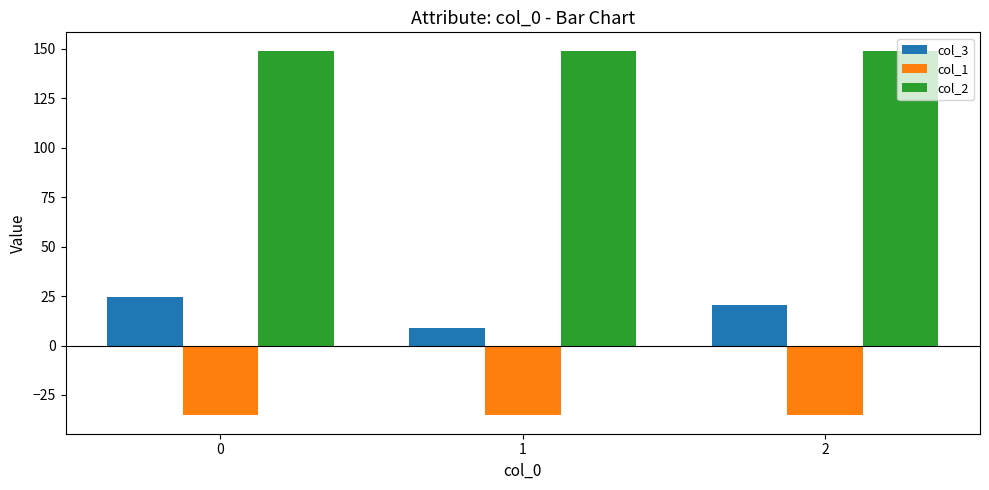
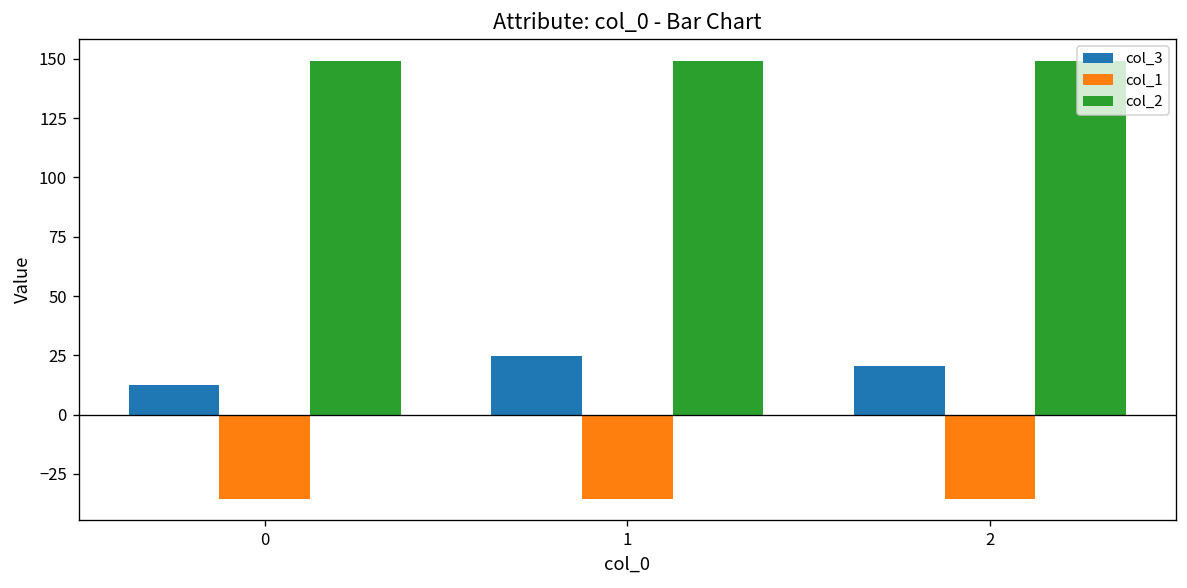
col_3, 0: 25 -> 13
col_3, 1: 9 -> 25
